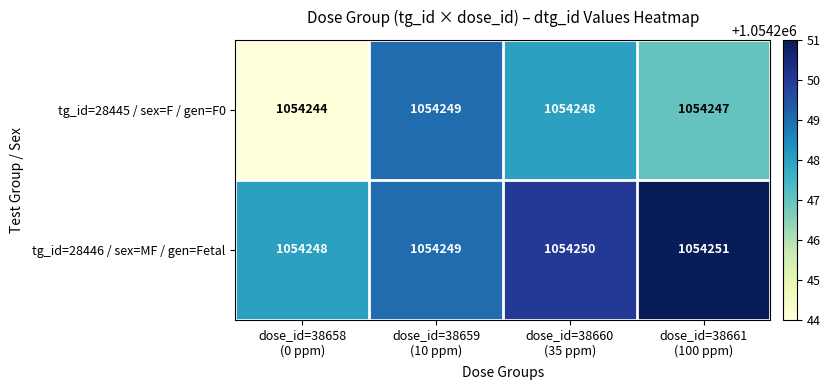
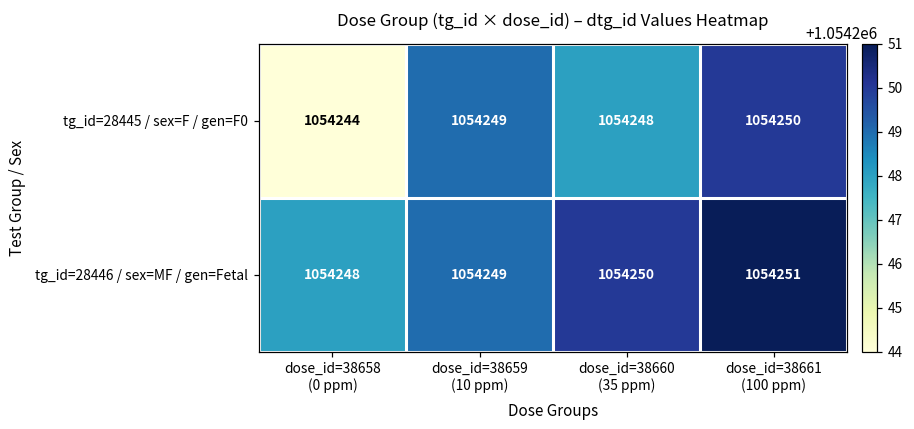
tg_id=28445 / sex=F / gen=F0, dose_id=38661 (100 ppm): 1054247 -> 1054250
